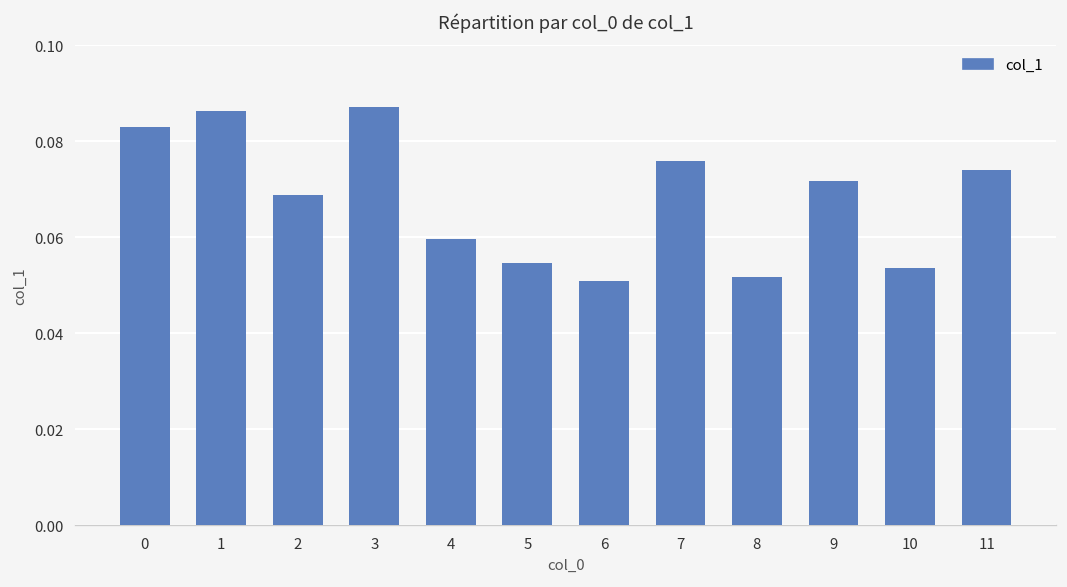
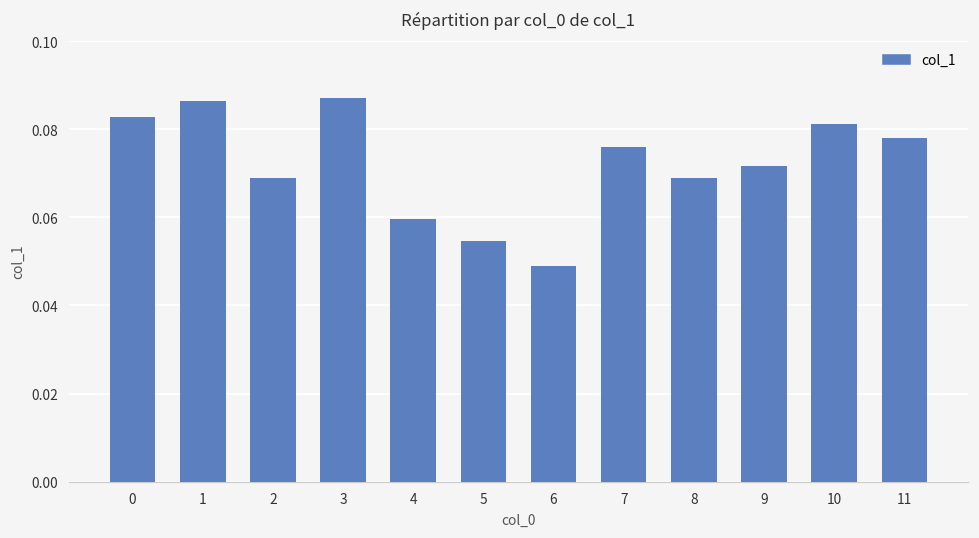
6: 0.051 -> 0.049
8: 0.052 -> 0.069
10: 0.054 -> 0.081
11: 0.074 -> 0.078
